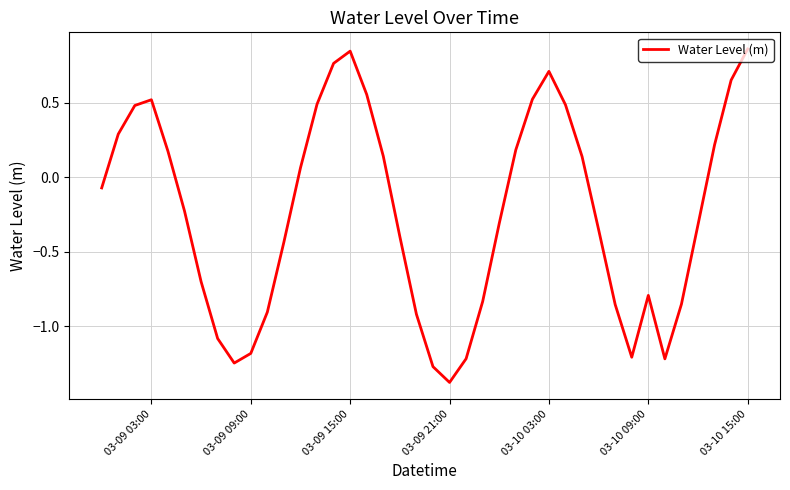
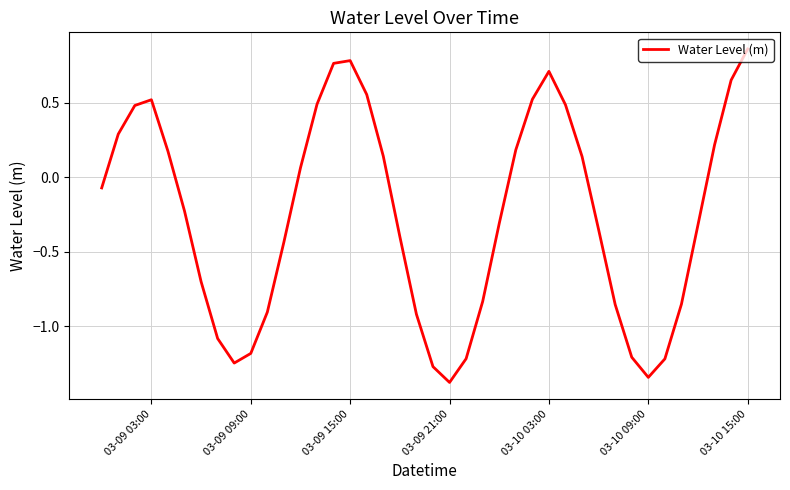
03-09 15:00: 0.85 -> 0.78
03-10 09:00: -0.79 -> -1.34
